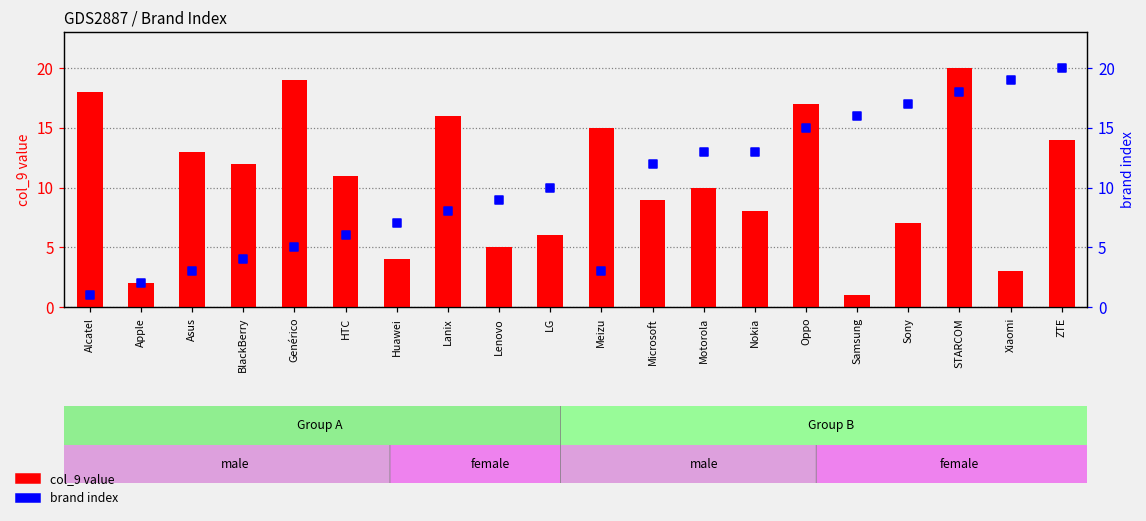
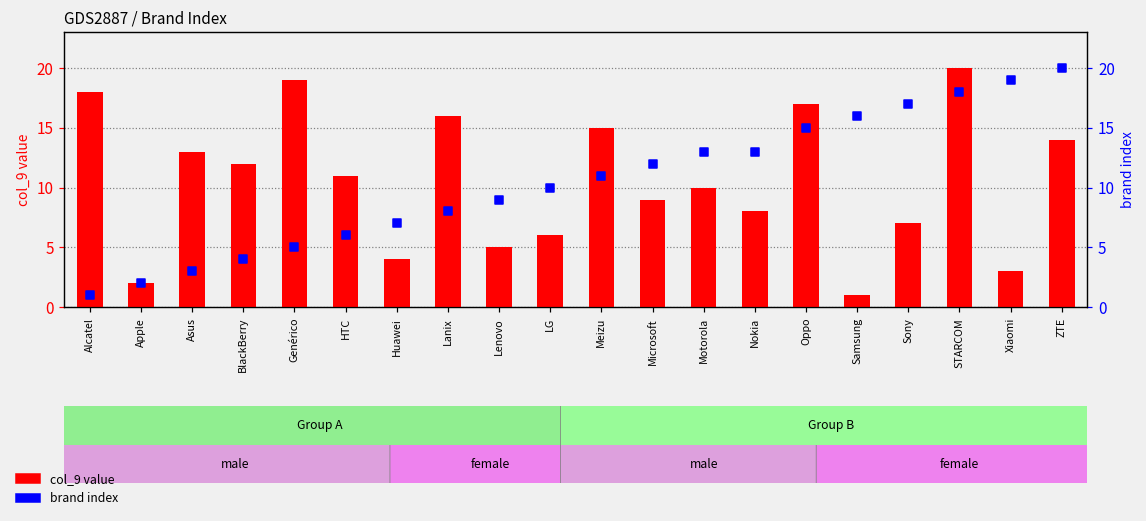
brand index, Meizu: 3 -> 11
